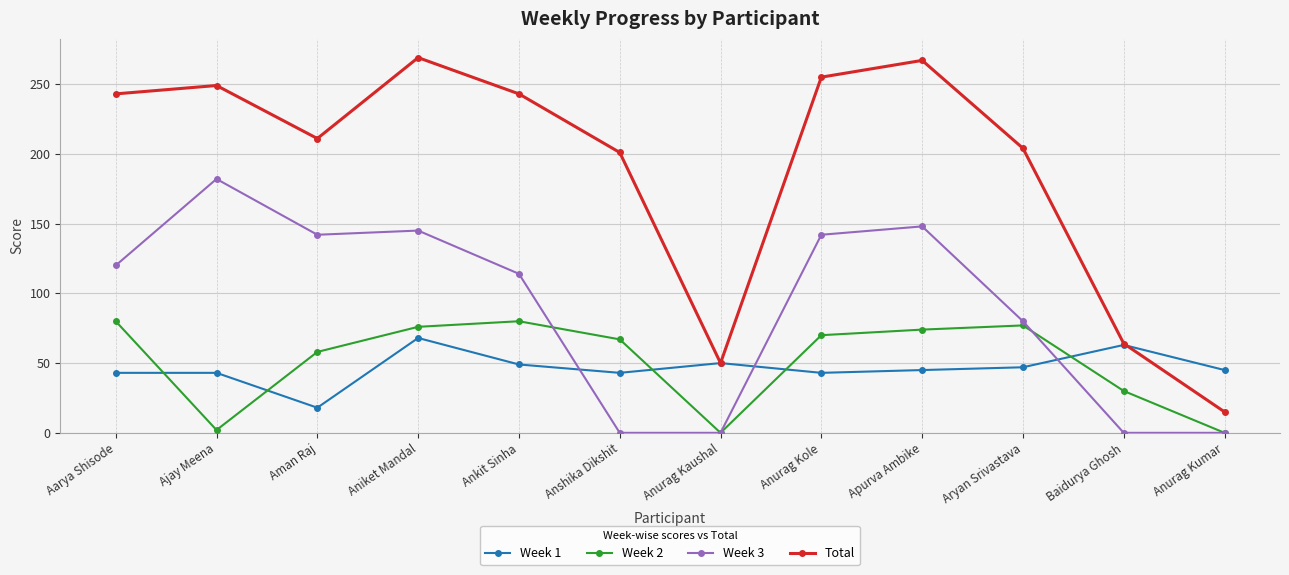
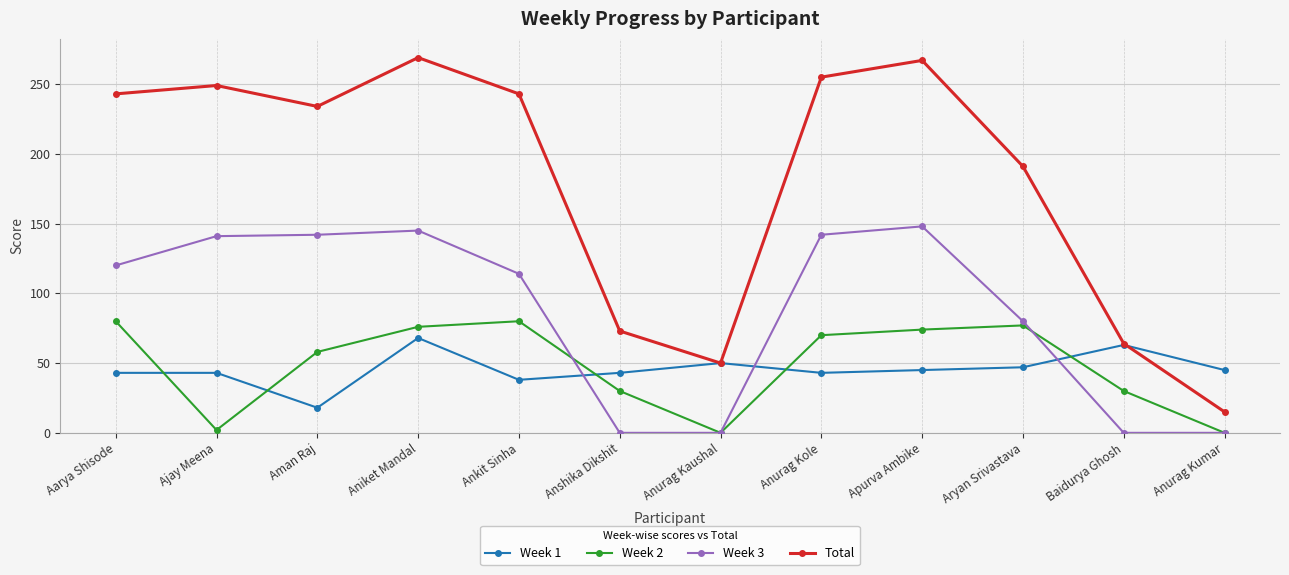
Week 3, Ajay Meena: 182 -> 141
Total, Aman Raj: 211 -> 234
Week 1, Ankit Sinha: 49 -> 38
Week 2, Anshika Dikshit: 67 -> 30
Total, Anshika Dikshit: 201 -> 73
Total, Aryan Srivastava: 204 -> 191
